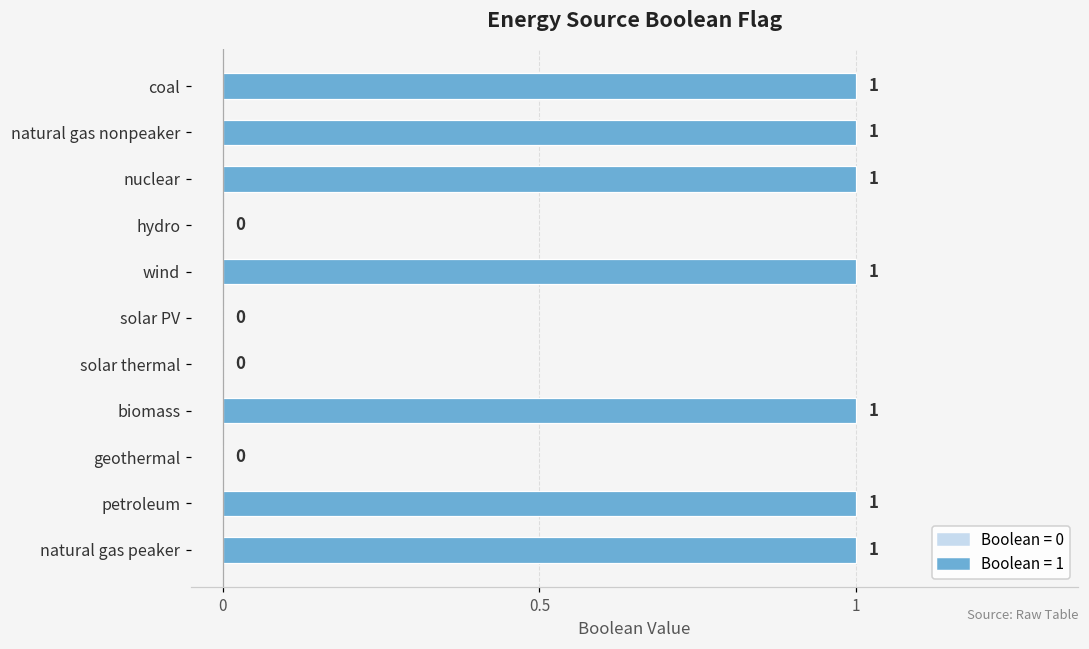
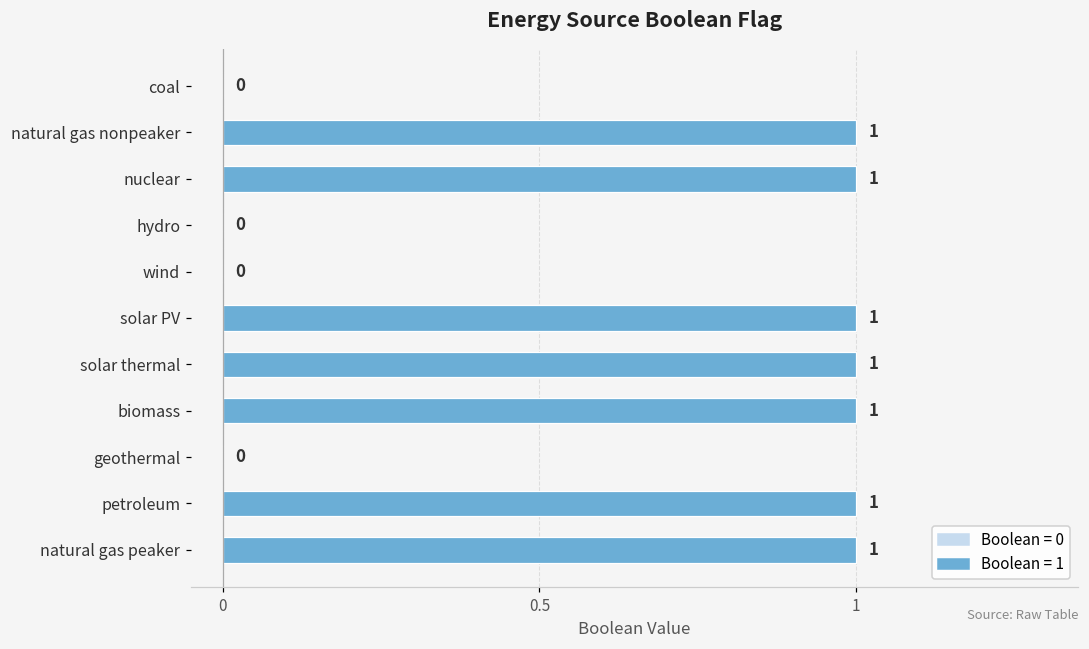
coal: 1 -> 0
wind: 1 -> 0
solar PV: 0 -> 1
solar thermal: 0 -> 1
